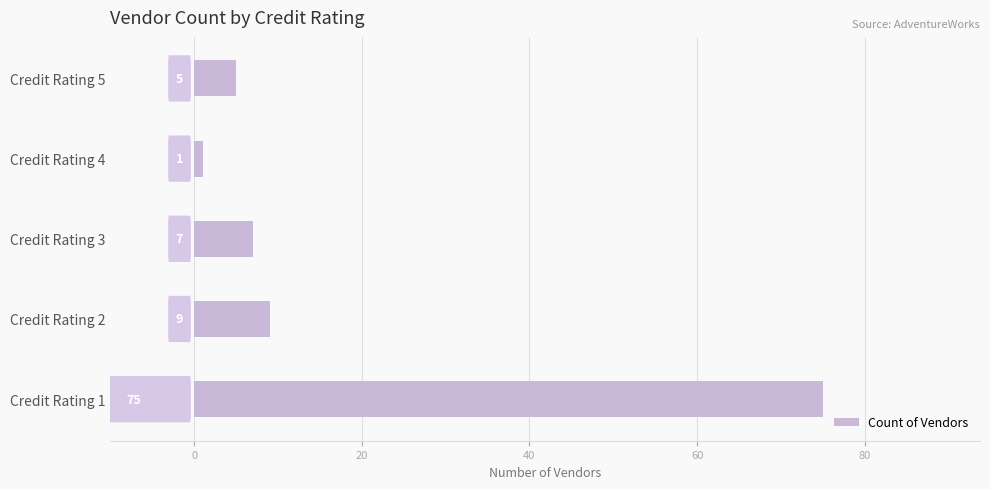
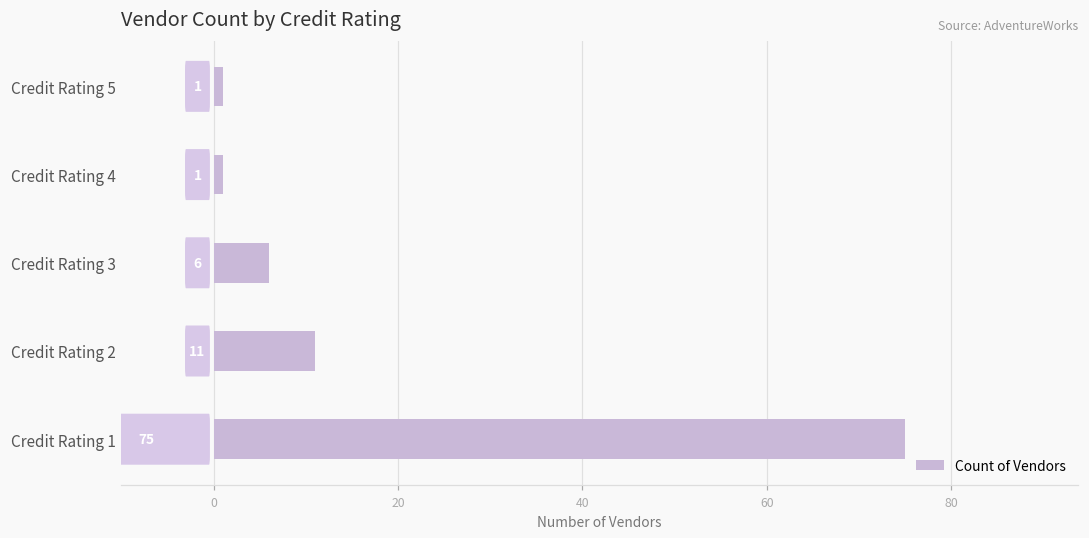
Credit Rating 5: 5 -> 1
Credit Rating 3: 7 -> 6
Credit Rating 2: 9 -> 11
